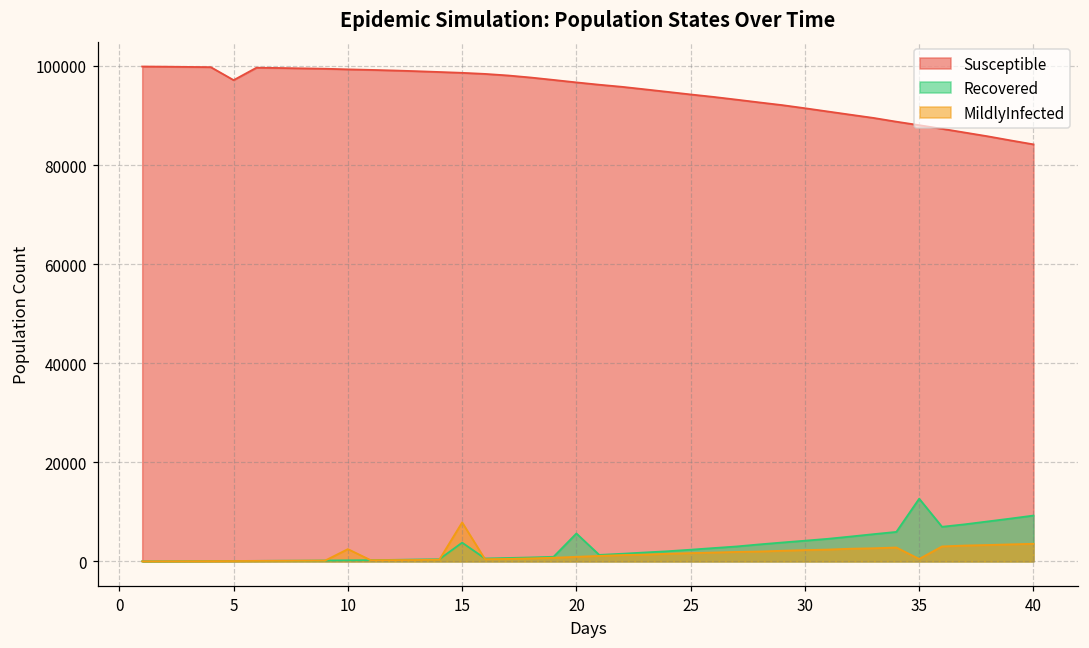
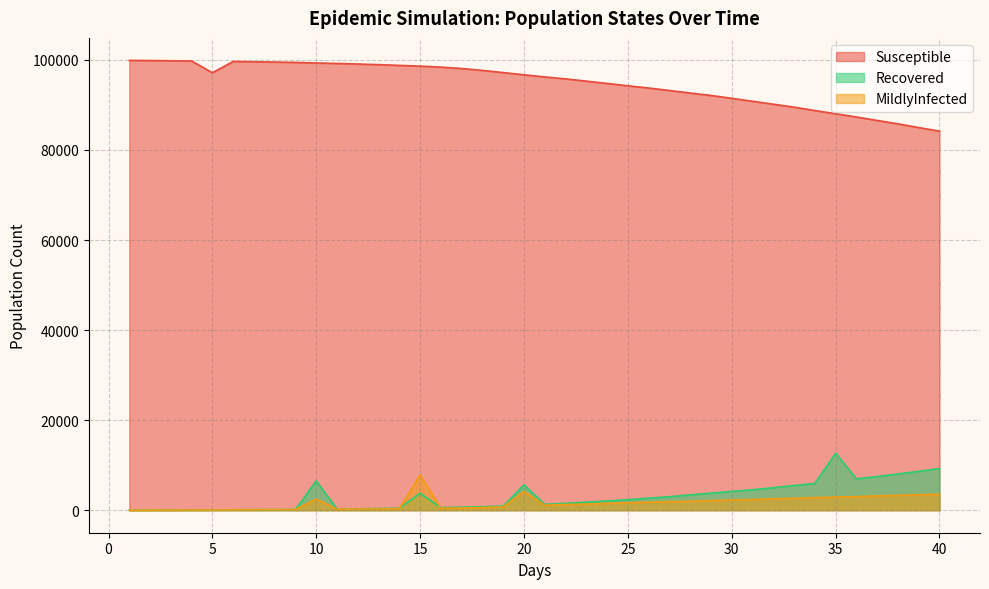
Recovered, 10: 0 -> 7000
MildlyInfected, 20: 1000 -> 4000
MildlyInfected, 35: 0 -> 3000
